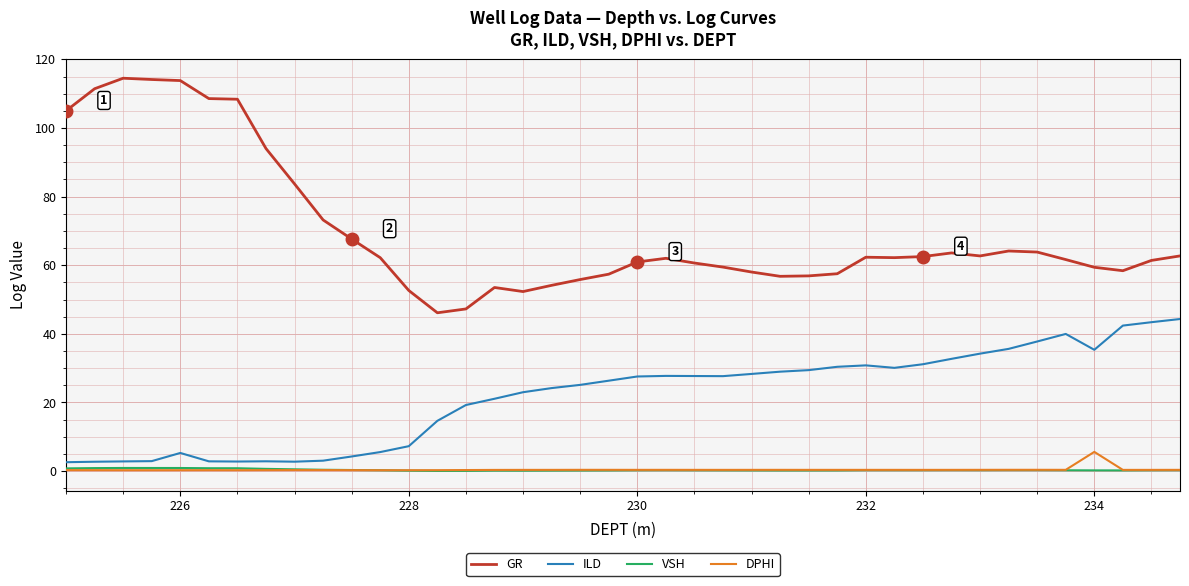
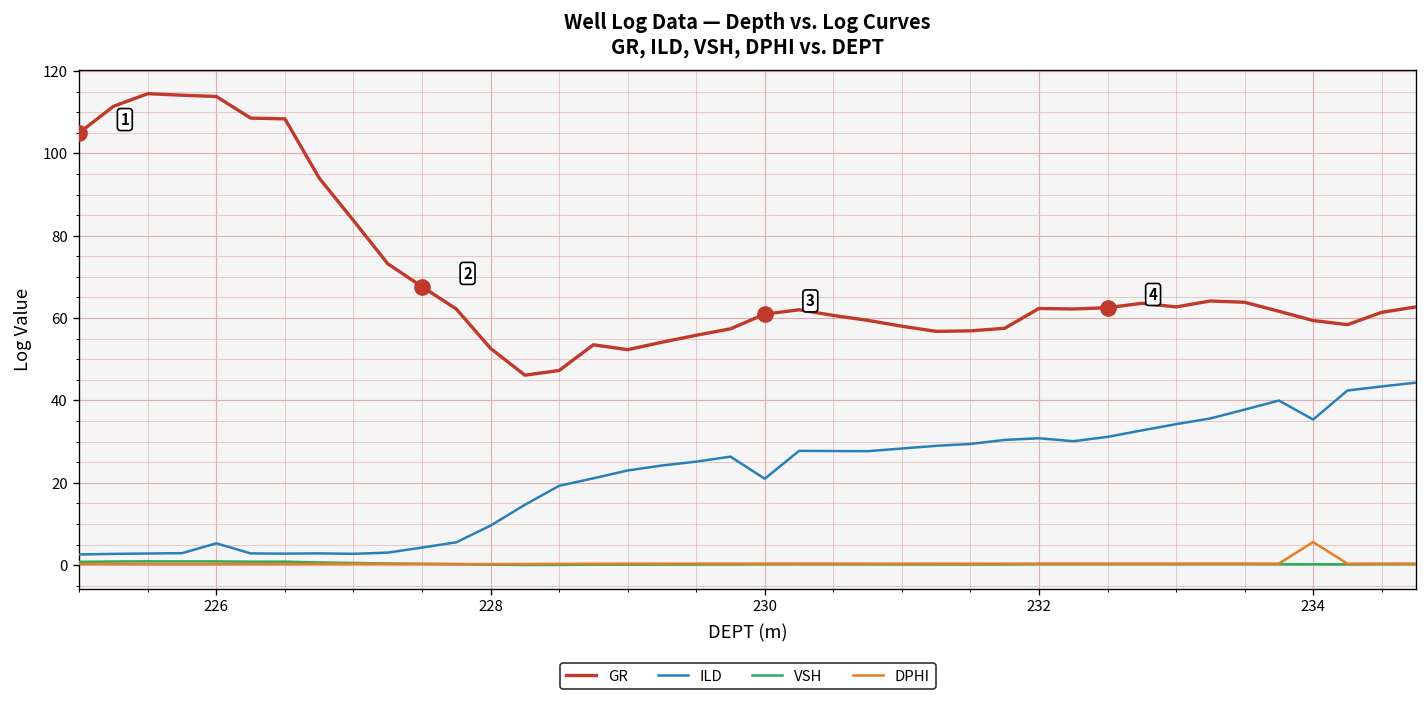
ILD, 228: 7 -> 10
ILD, 230: 28 -> 21
